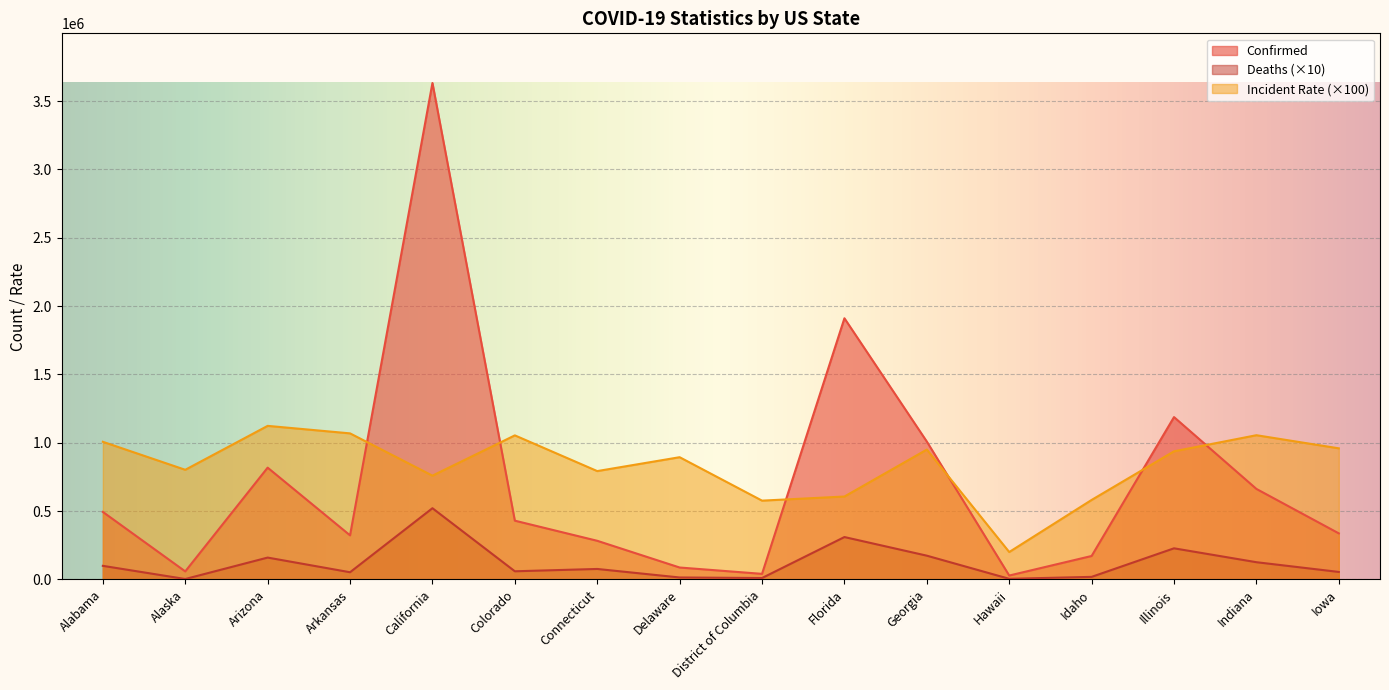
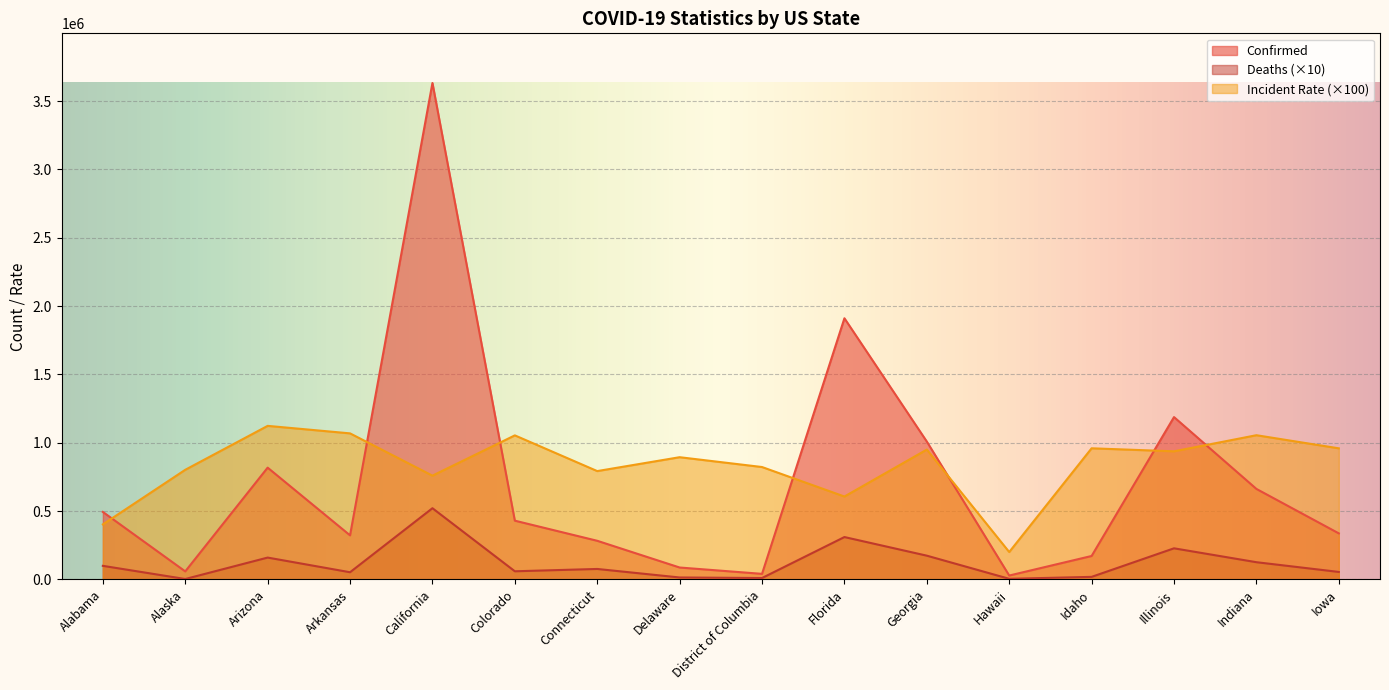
Incident Rate (×100), Alabama: 1010000 -> 400000
Incident Rate (×100), District of Columbia: 580000 -> 820000
Incident Rate (×100), Idaho: 580000 -> 960000
